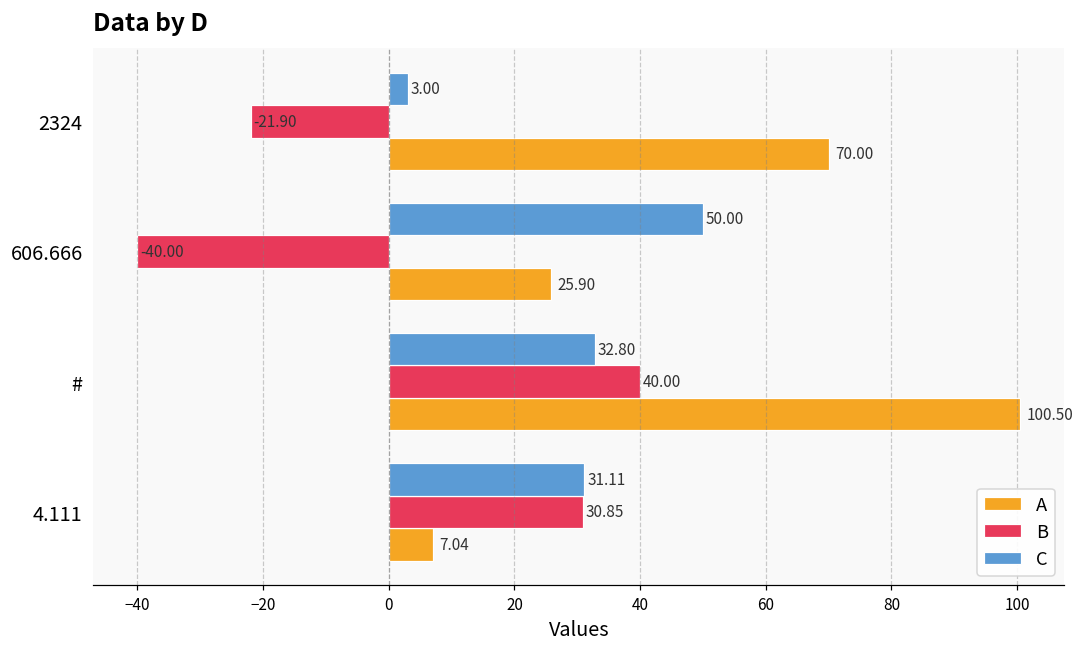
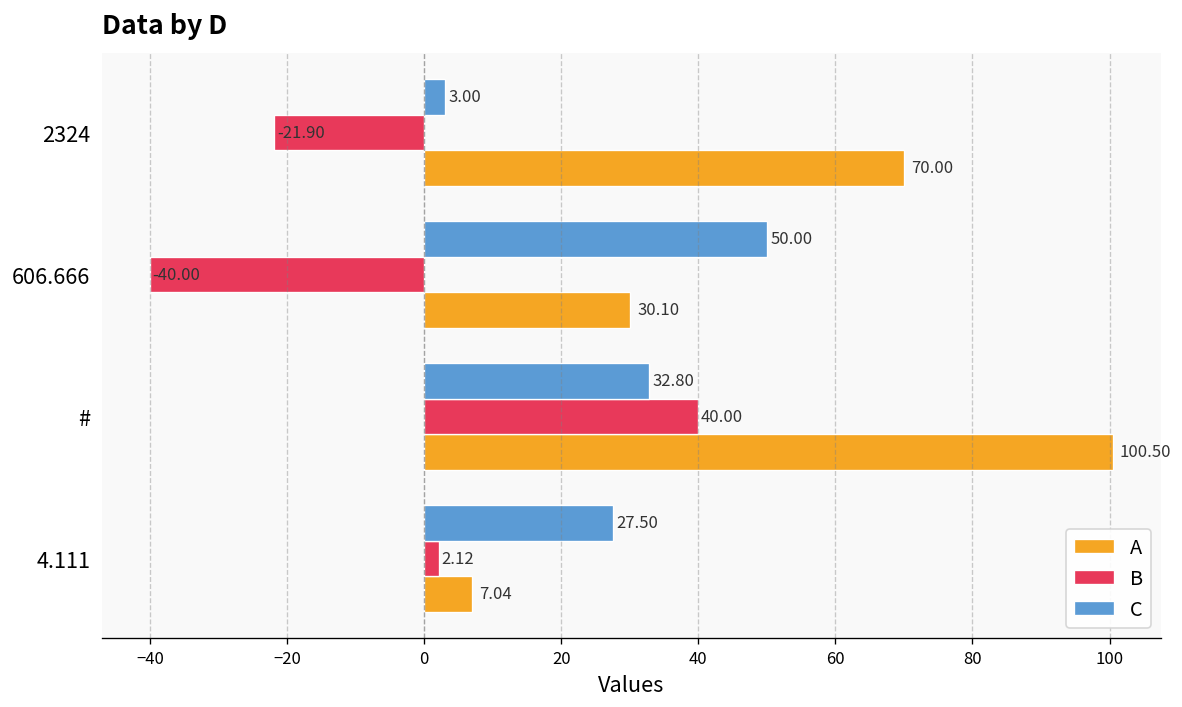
A, 606.666: 25.90 -> 30.10
C, 4.111: 31.11 -> 27.50
B, 4.111: 30.85 -> 2.12
